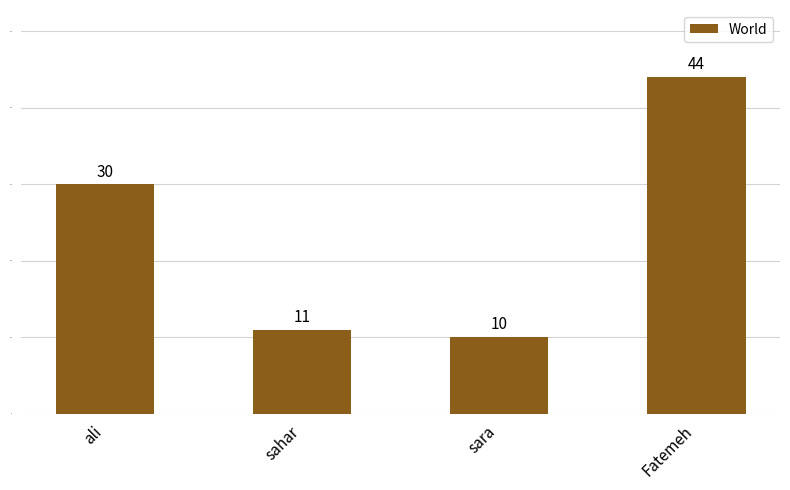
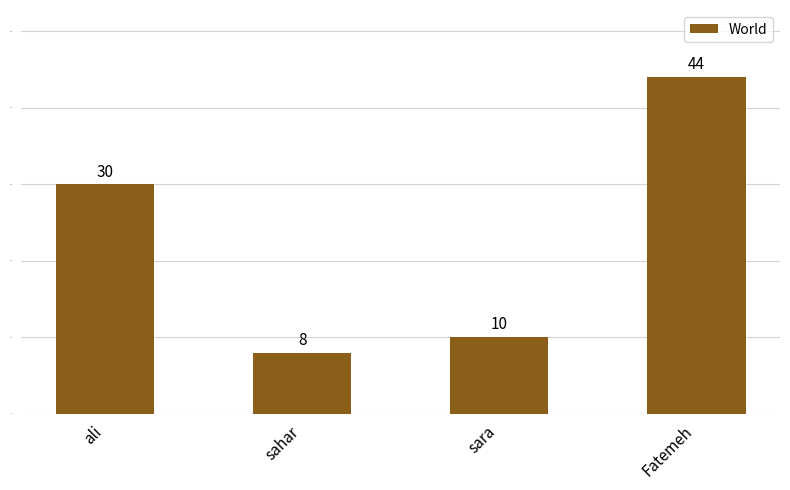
sahar: 11 -> 8
